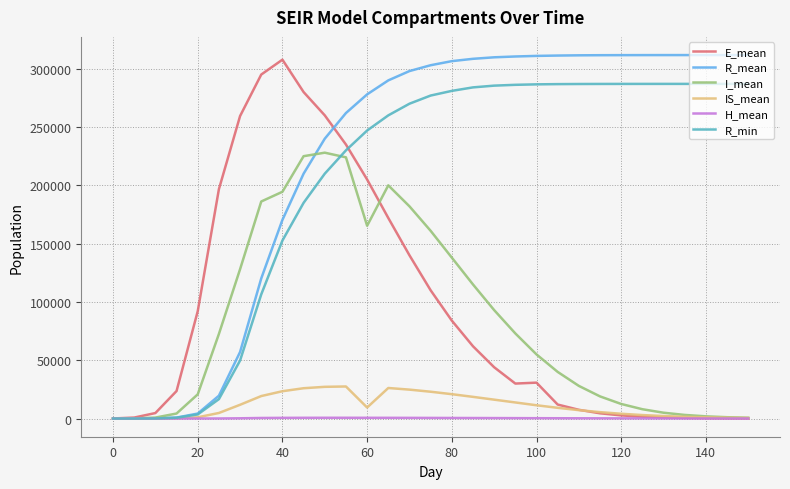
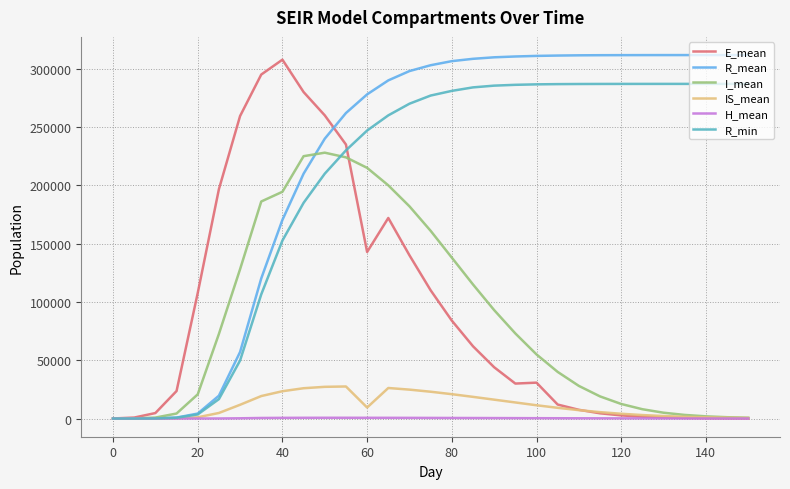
E_mean, 20: 92000 -> 108000
E_mean, 60: 205000 -> 143000
I_mean, 60: 165000 -> 215000
